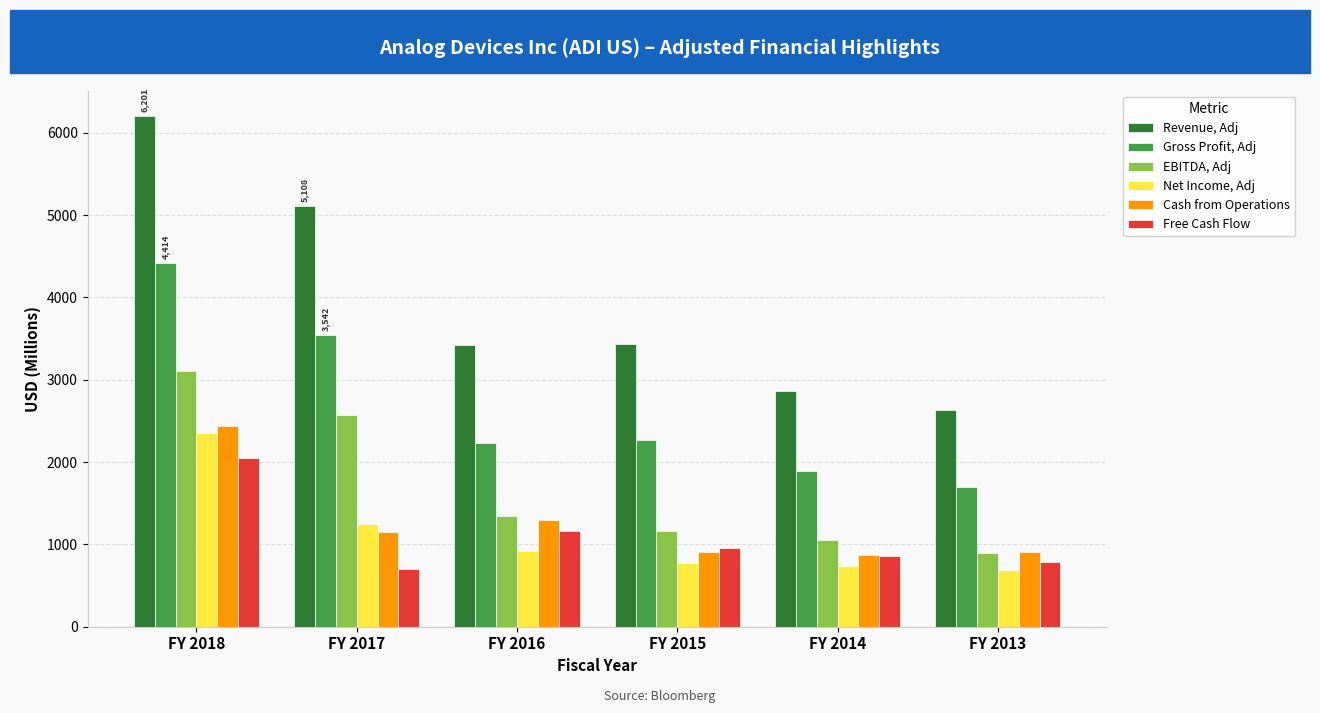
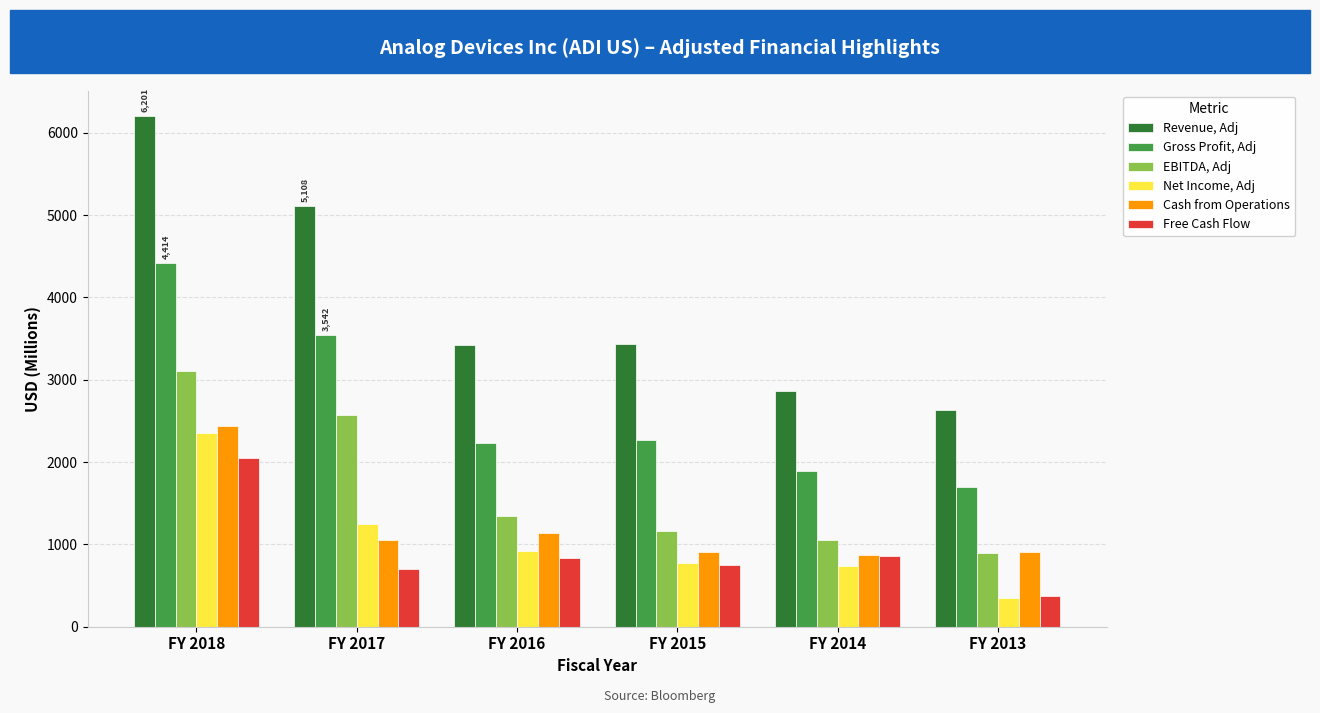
Cash from Operations, FY 2017: 1200 -> 1100
Cash from Operations, FY 2016: 1300 -> 1100
Free Cash Flow, FY 2016: 1200 -> 800
Free Cash Flow, FY 2015: 1000 -> 800
Net Income, Adj, FY 2013: 700 -> 300
Free Cash Flow, FY 2013: 800 -> 400
